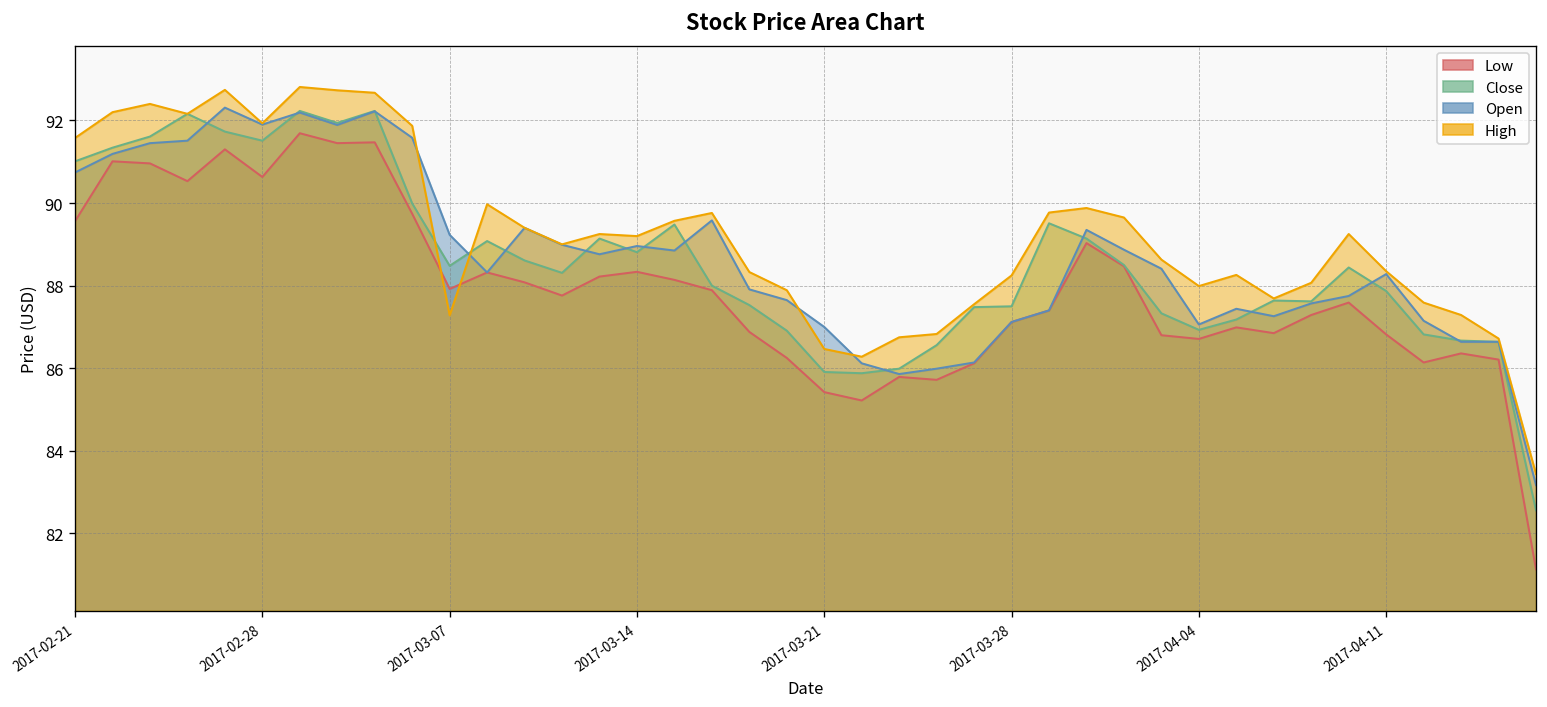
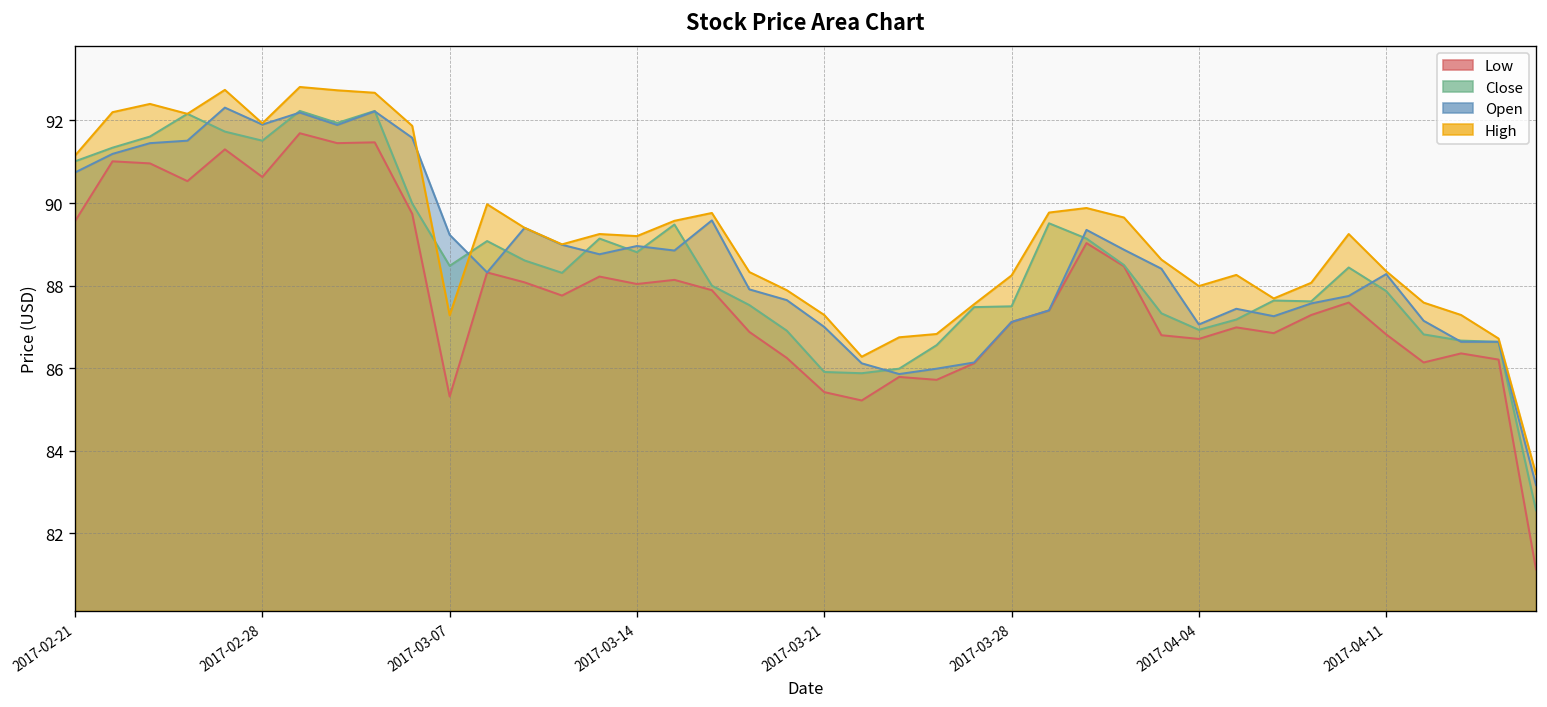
High, 2017-02-21: 91.6 -> 91.2
Low, 2017-03-07: 87.9 -> 85.3
Low, 2017-03-14: 88.3 -> 88.0
High, 2017-03-21: 86.5 -> 87.3
